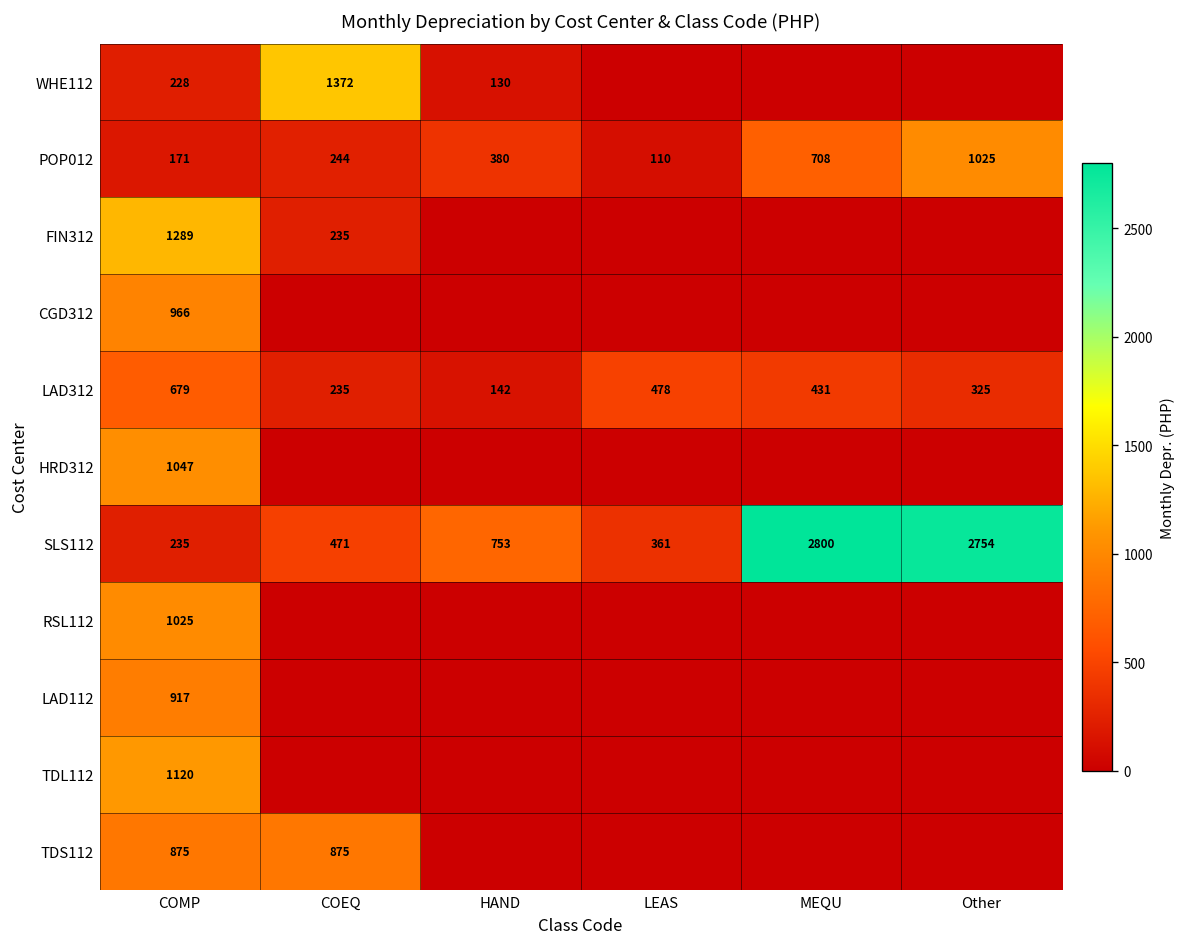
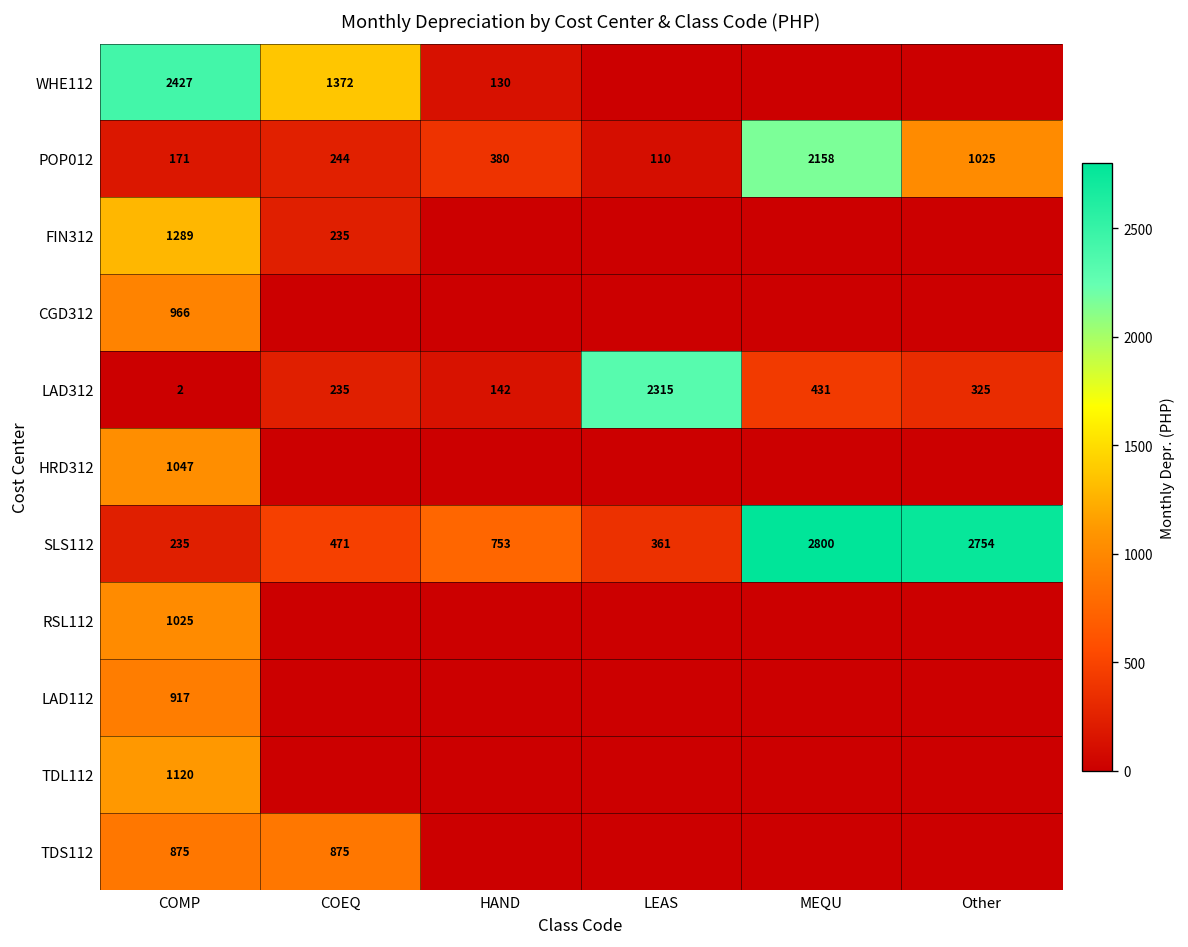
WHE112, COMP: 228 -> 2427
POP012, MEQU: 708 -> 2158
LAD312, COMP: 679 -> 2
LAD312, LEAS: 478 -> 2315
